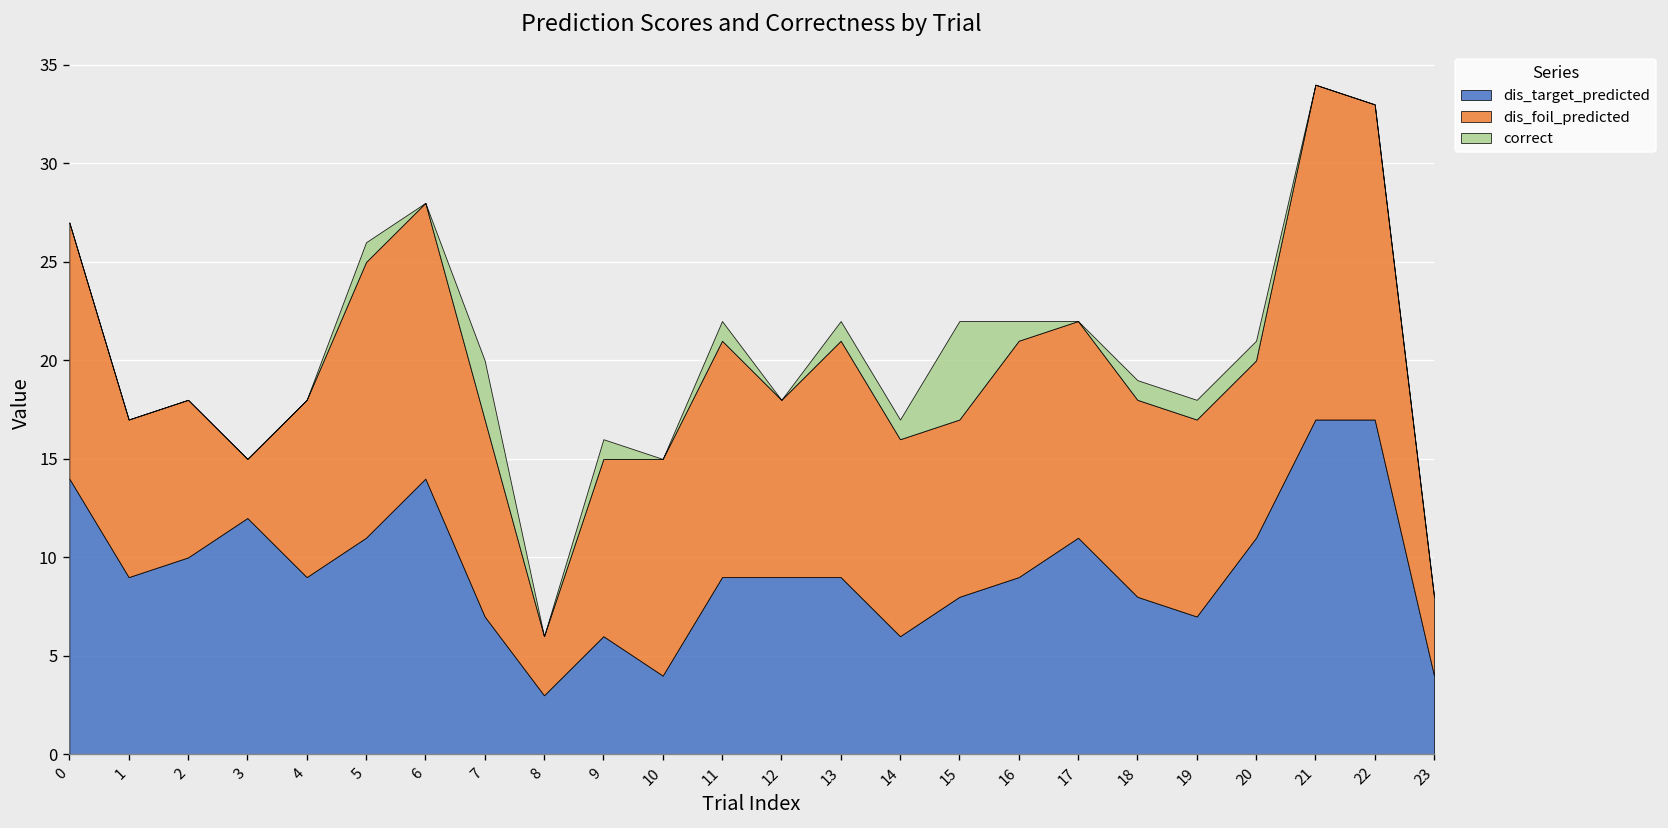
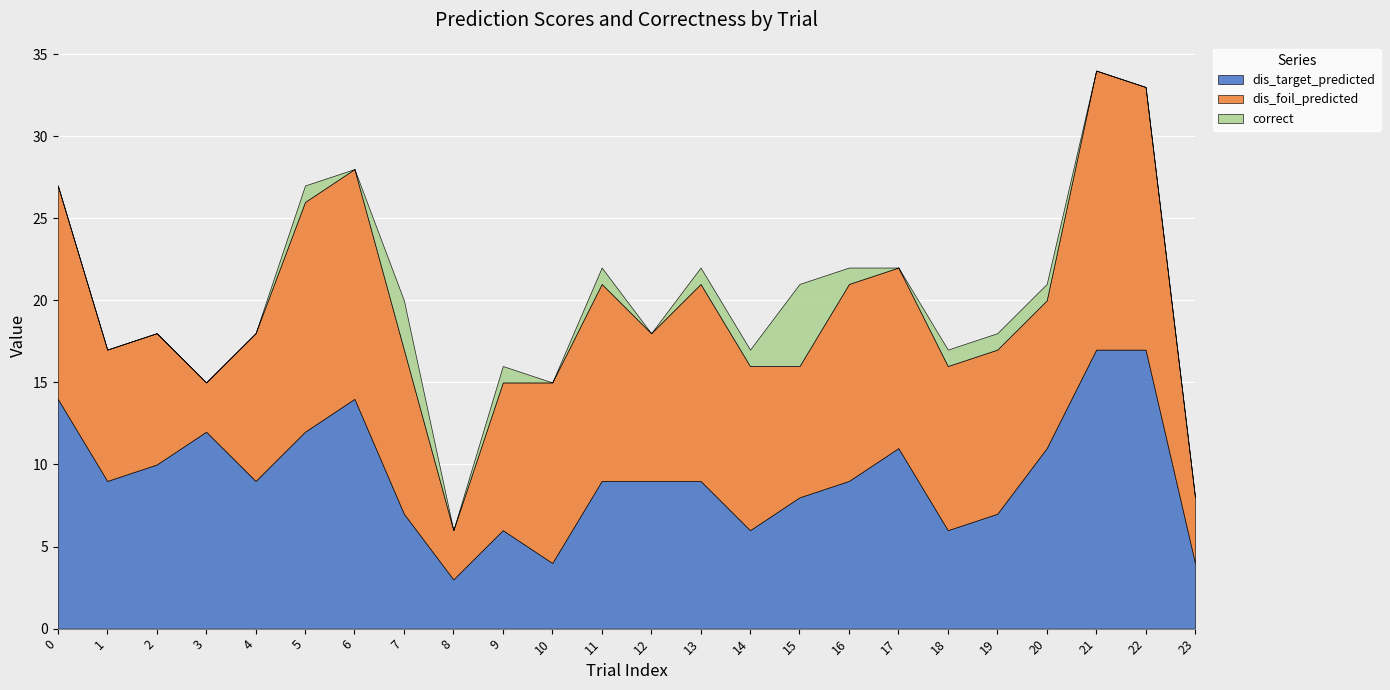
dis_target_predicted, 5: 11 -> 12
dis_foil_predicted, 15: 9 -> 8
dis_target_predicted, 18: 8 -> 6
